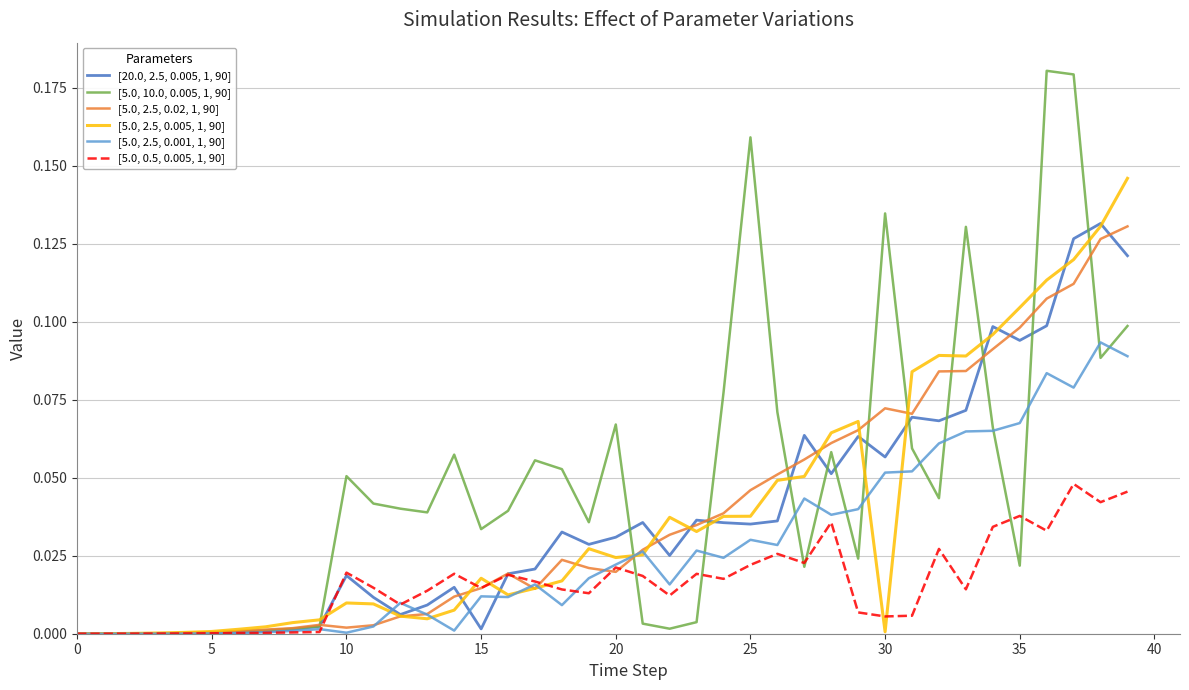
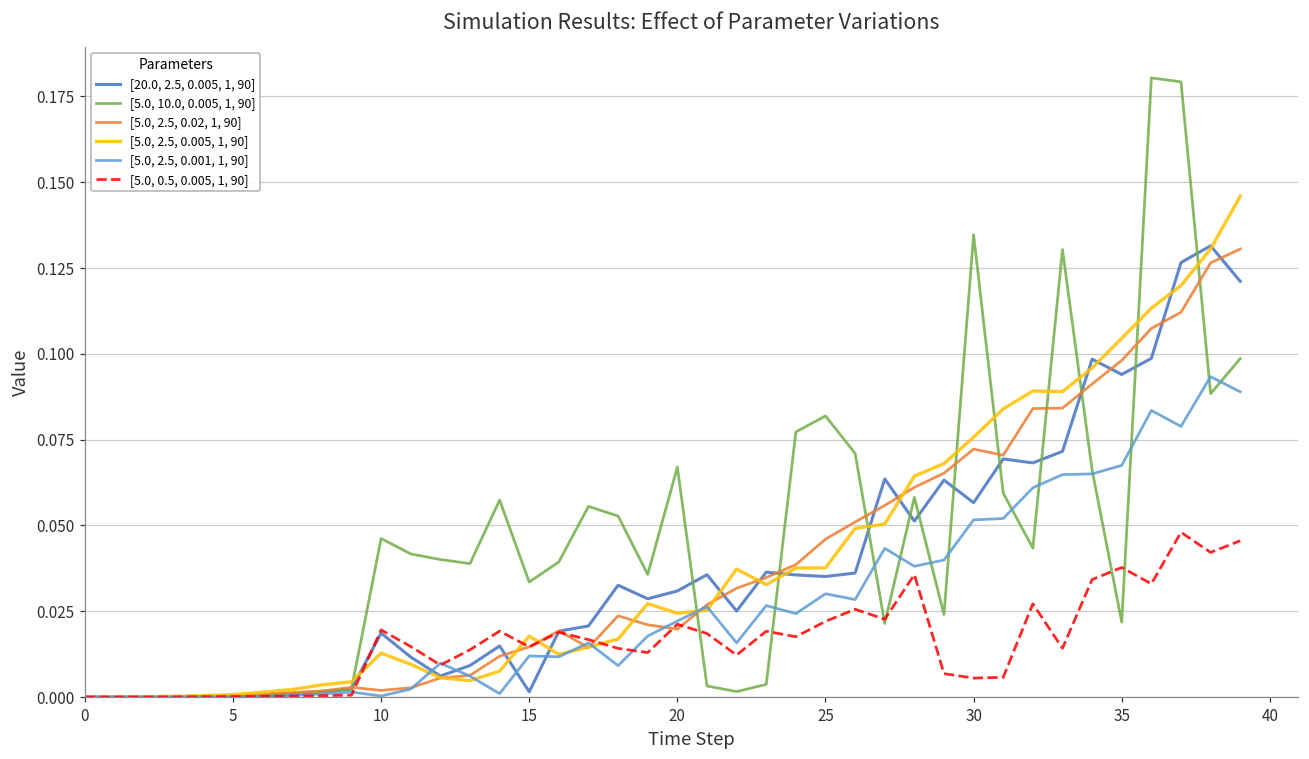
[5.0, 10.0, 0.005, 1, 90], 10: 0.051 -> 0.046
[5.0, 2.5, 0.005, 1, 90], 10: 0.010 -> 0.013
[5.0, 10.0, 0.005, 1, 90], 25: 0.159 -> 0.082
[5.0, 2.5, 0.005, 1, 90], 30: 0.001 -> 0.076
